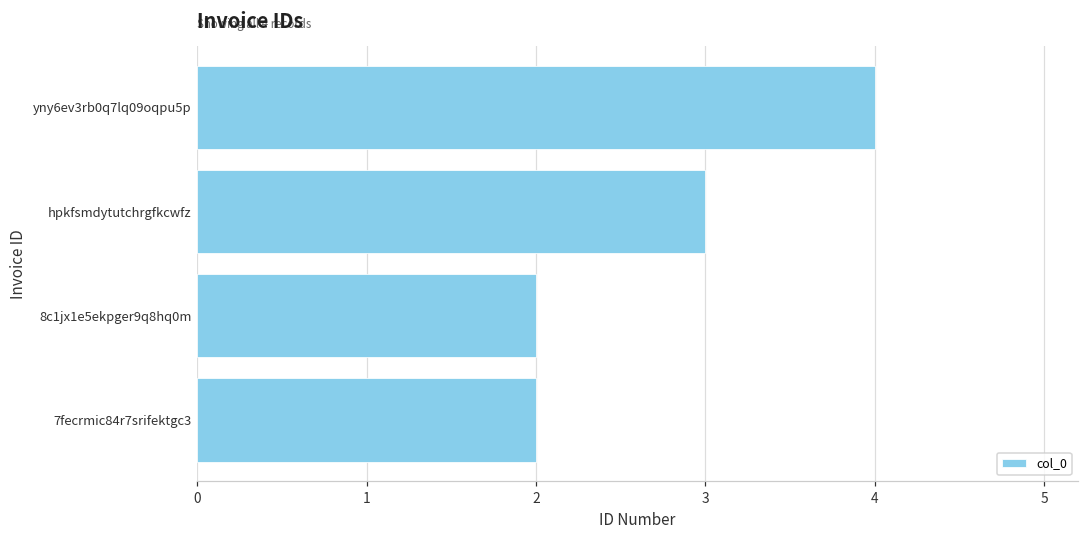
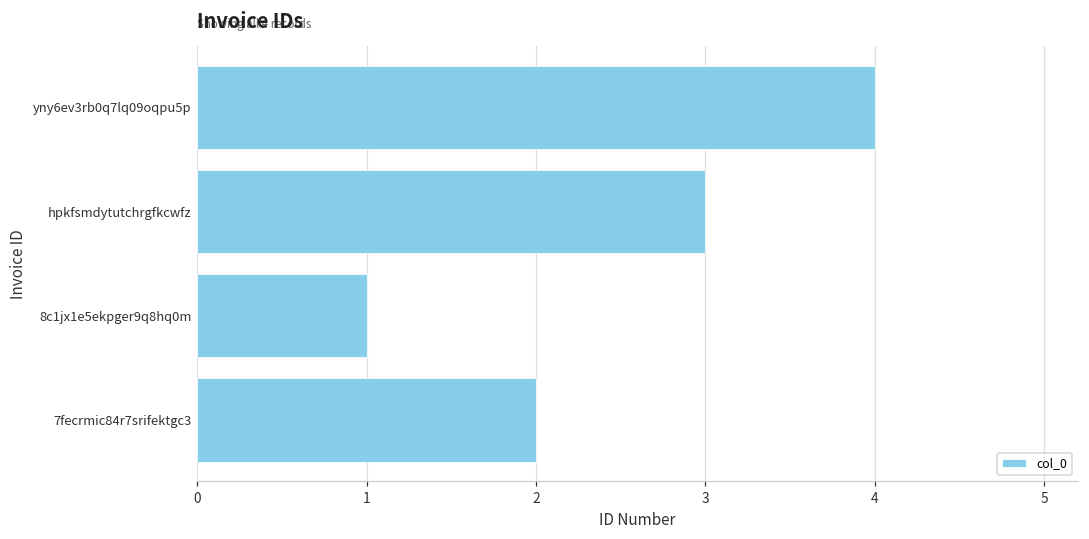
8c1jx1e5ekpger9q8hq0m: 2 -> 1
